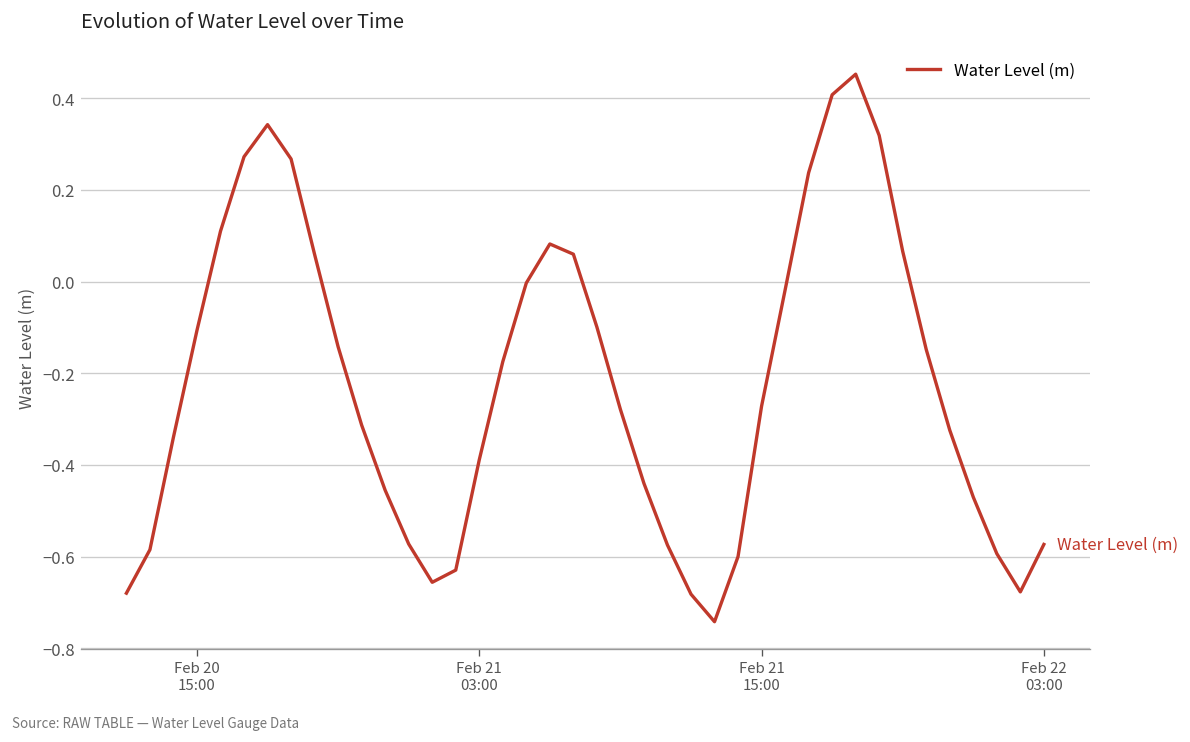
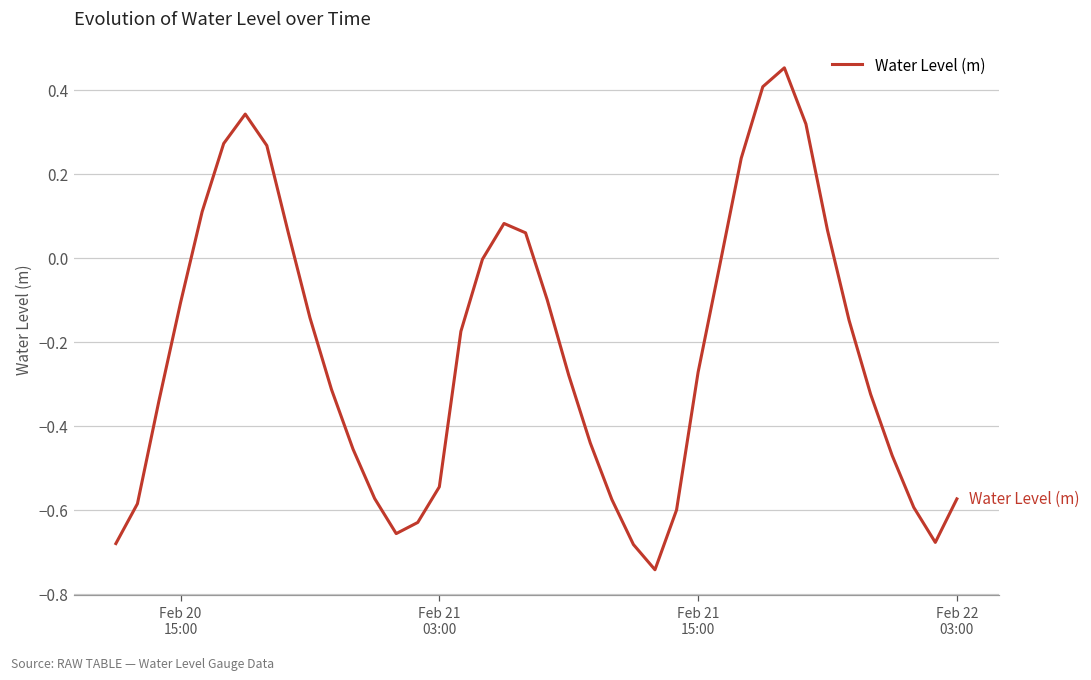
Feb 21 03:00: -0.39 -> -0.54
